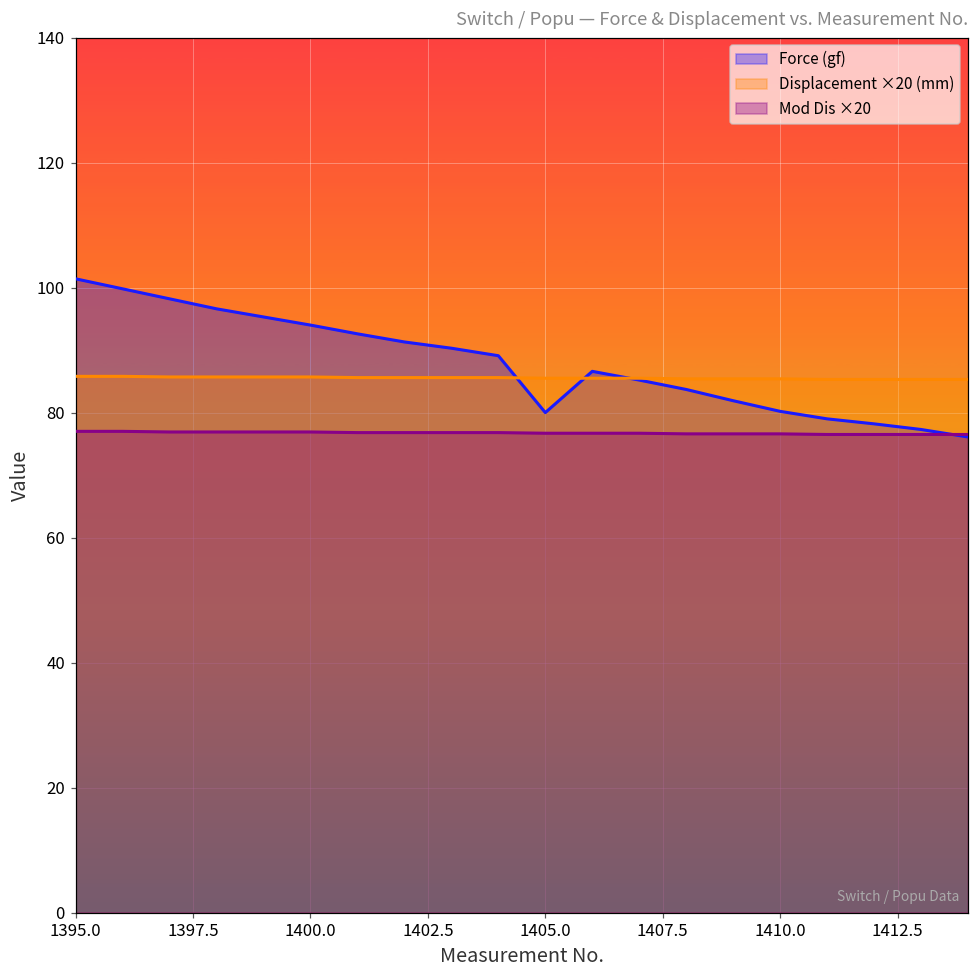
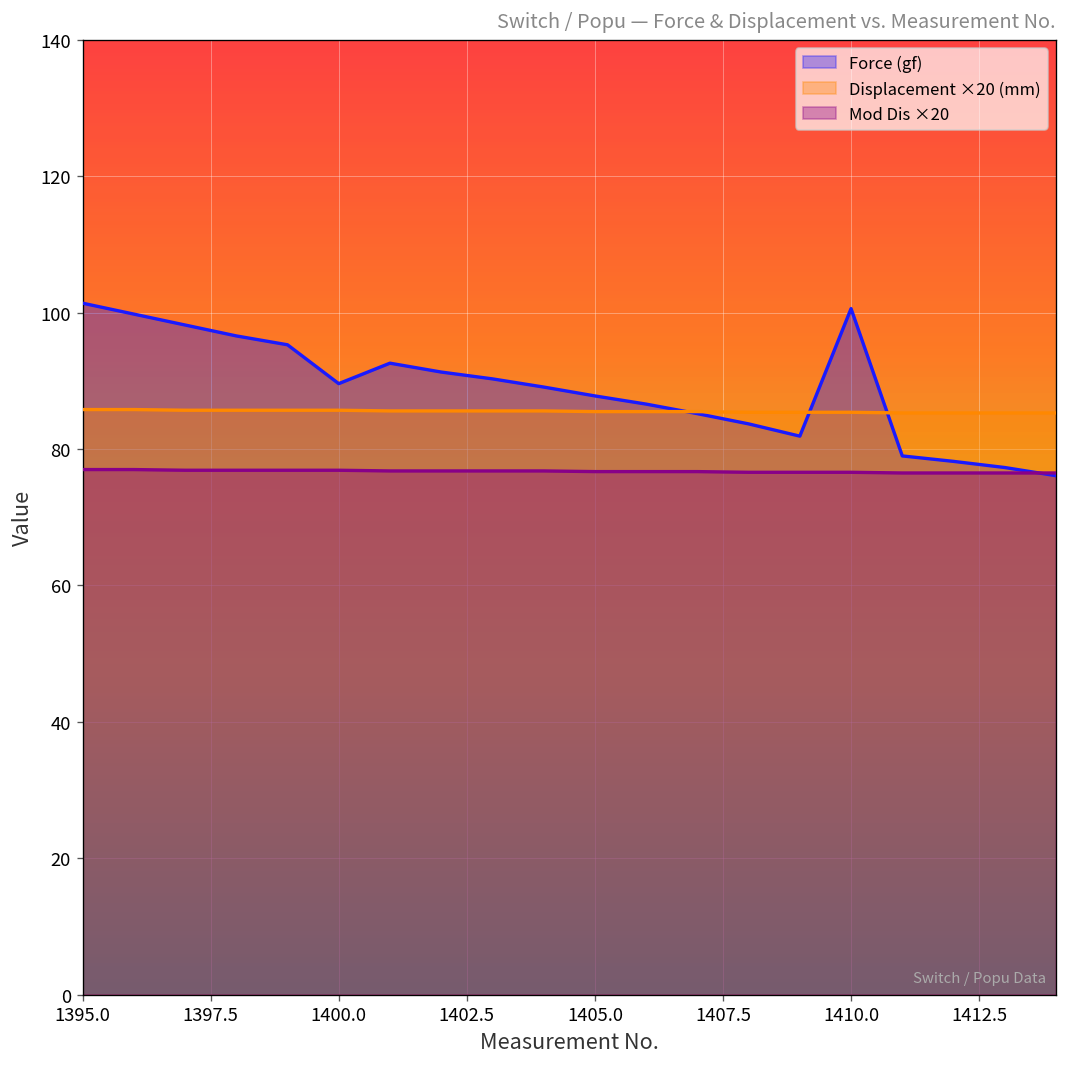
Force (gf), 1400.0: 94 -> 90
Force (gf), 1405.0: 80 -> 88
Force (gf), 1410.0: 80 -> 101
